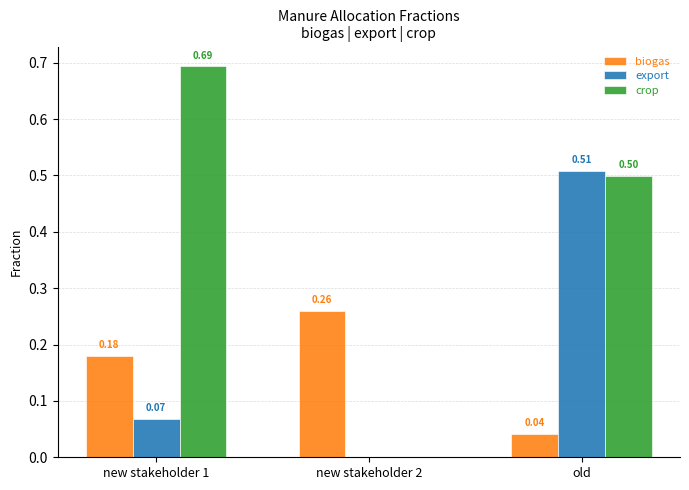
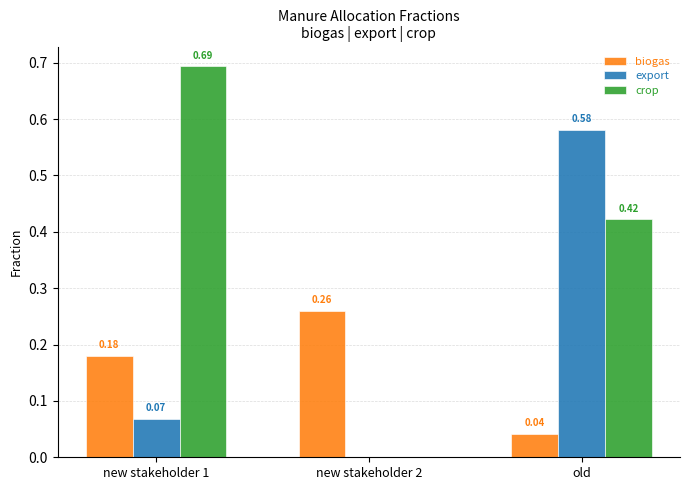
export, old: 0.51 -> 0.58
crop, old: 0.50 -> 0.42
